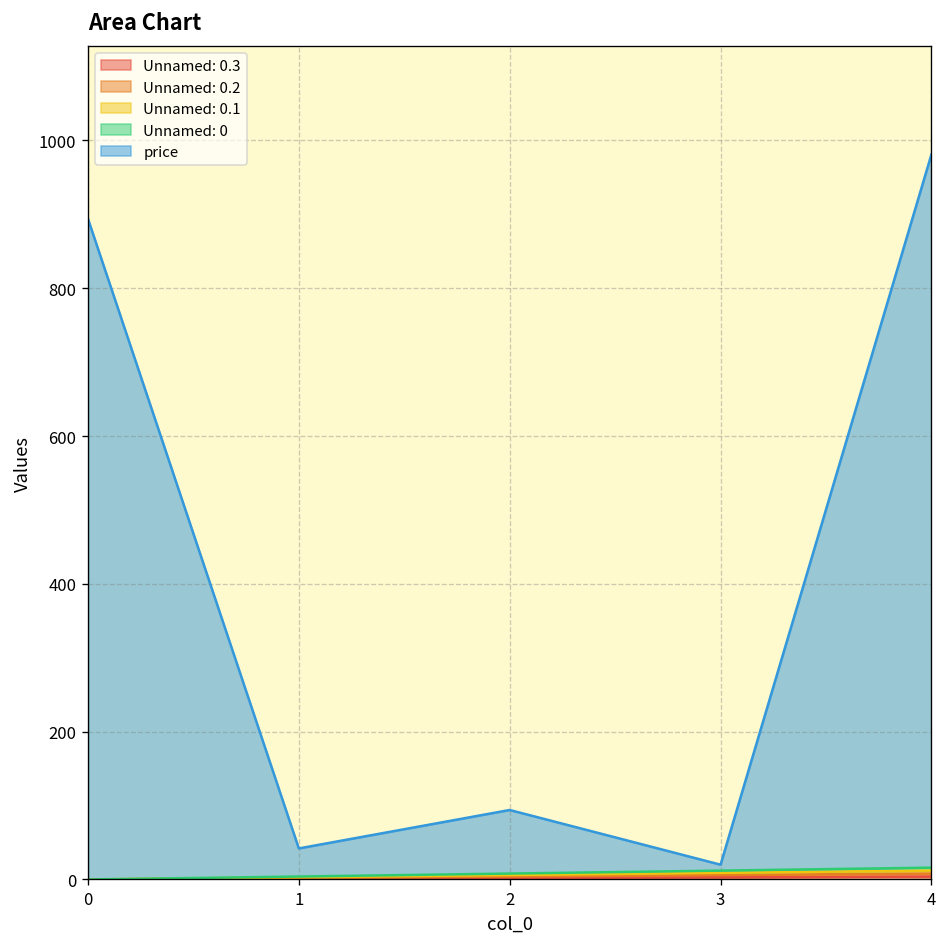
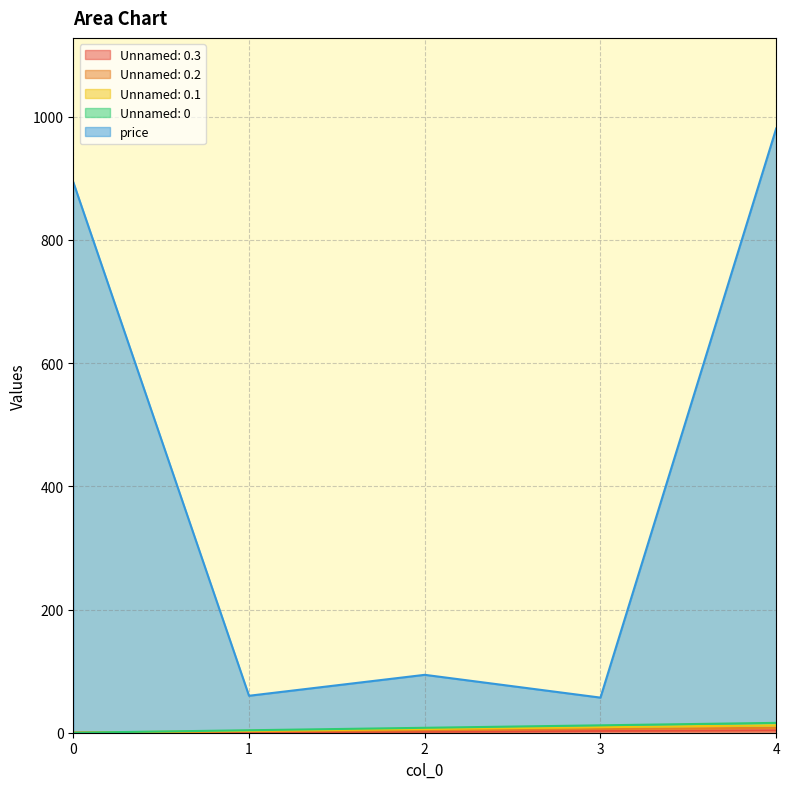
price, 1: 40 -> 60
price, 3: 10 -> 50
